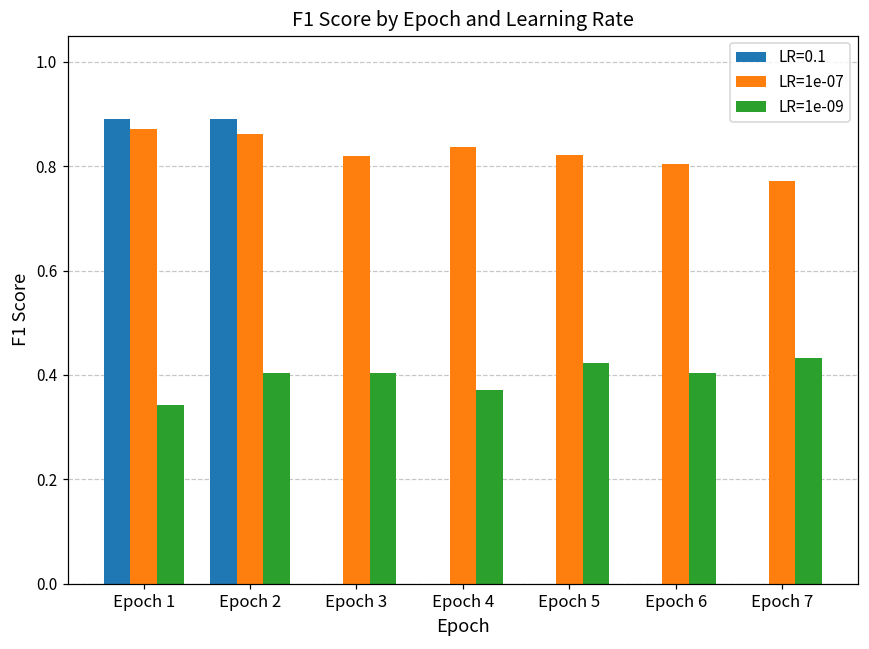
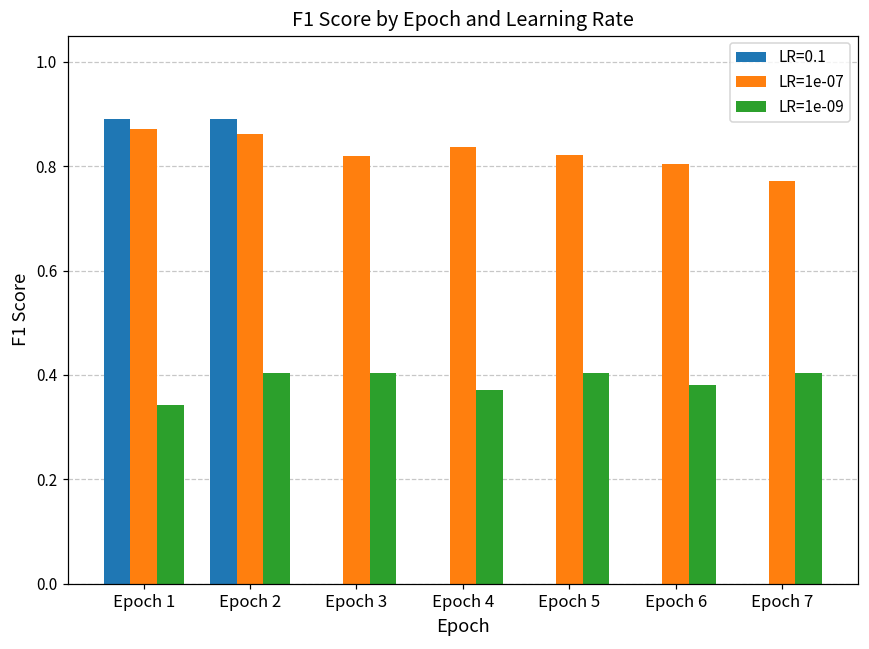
LR=1e-09, Epoch 5: 0.42 -> 0.40
LR=1e-09, Epoch 6: 0.40 -> 0.38
LR=1e-09, Epoch 7: 0.43 -> 0.40
